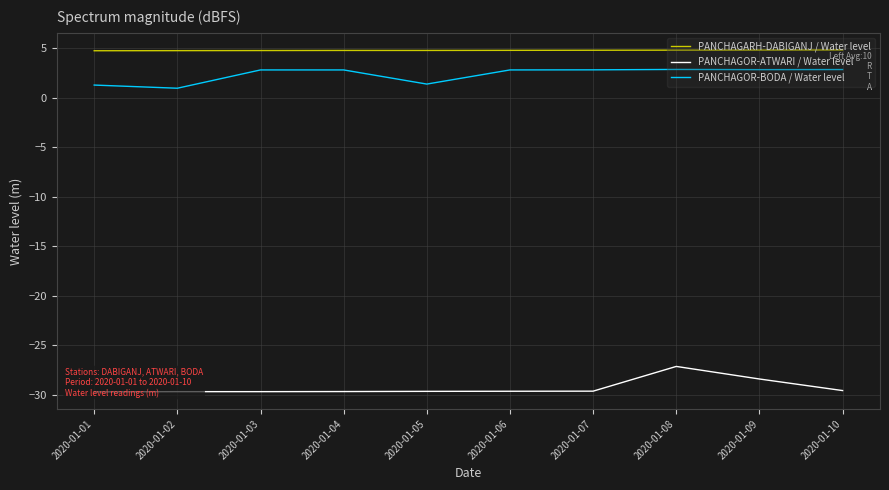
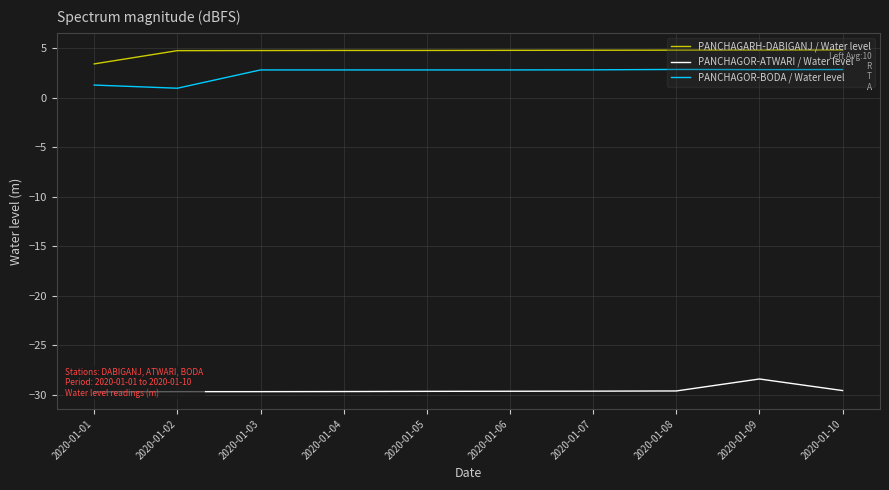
PANCHAGARH-DABIGANJ / Water level, 2020-01-01: 5 -> 3
PANCHAGOR-BODA / Water level, 2020-01-05: 1 -> 3
PANCHAGOR-ATWARI / Water level, 2020-01-08: -27 -> -30
